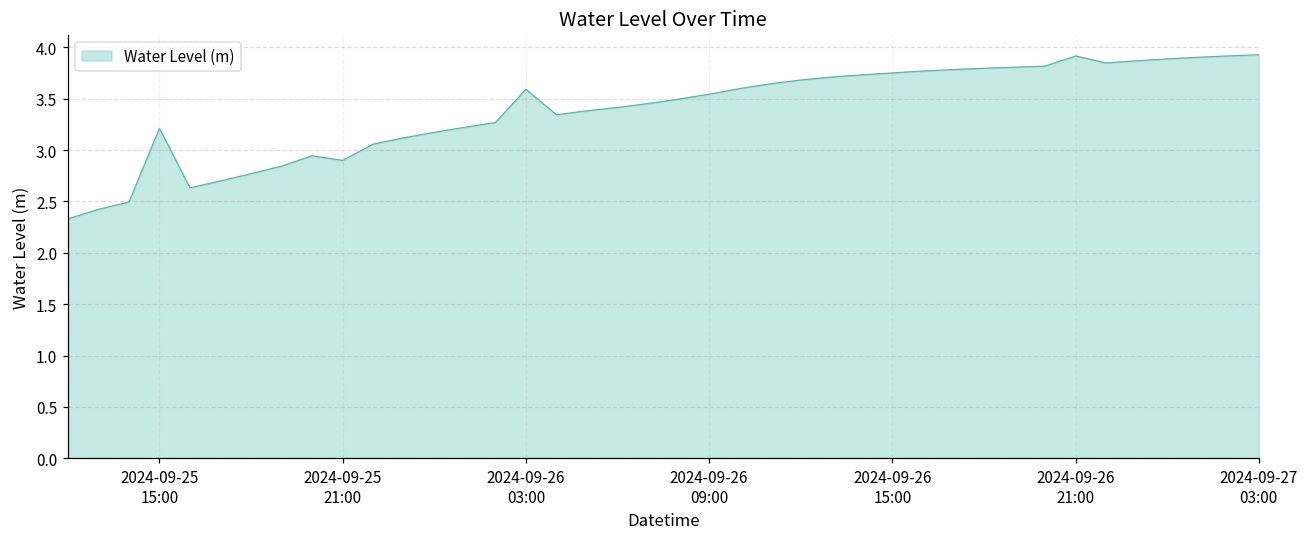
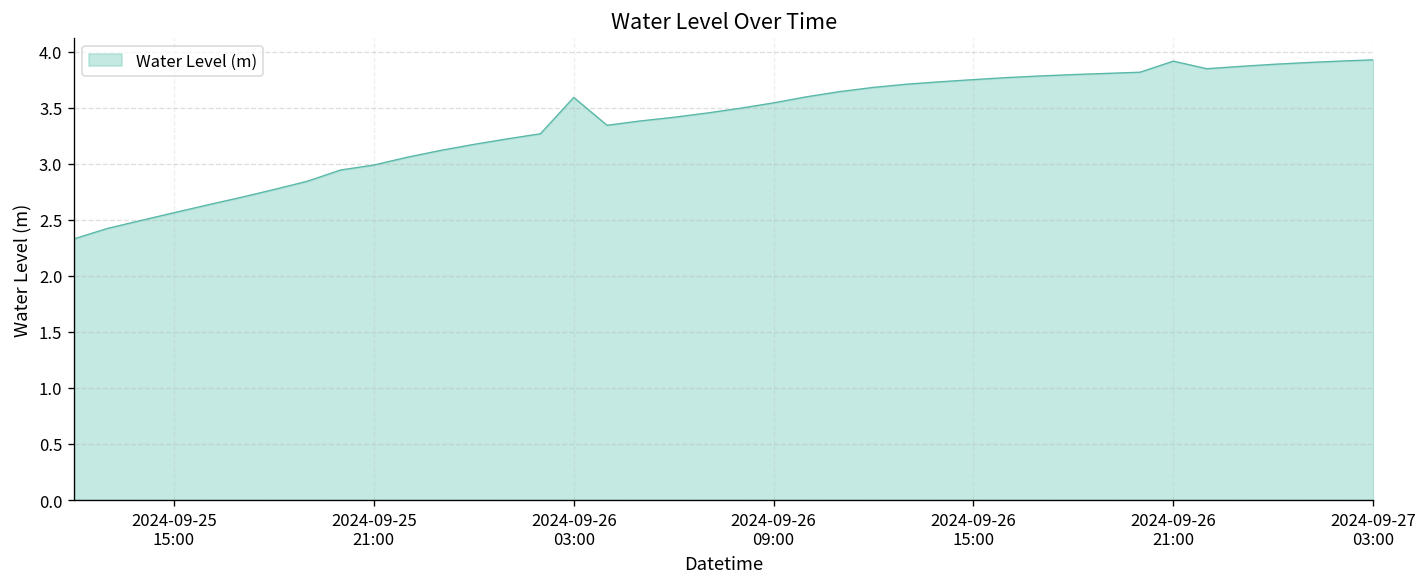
2024-09-25 15:00: 3.2 -> 2.6
2024-09-25 21:00: 2.9 -> 3.0
